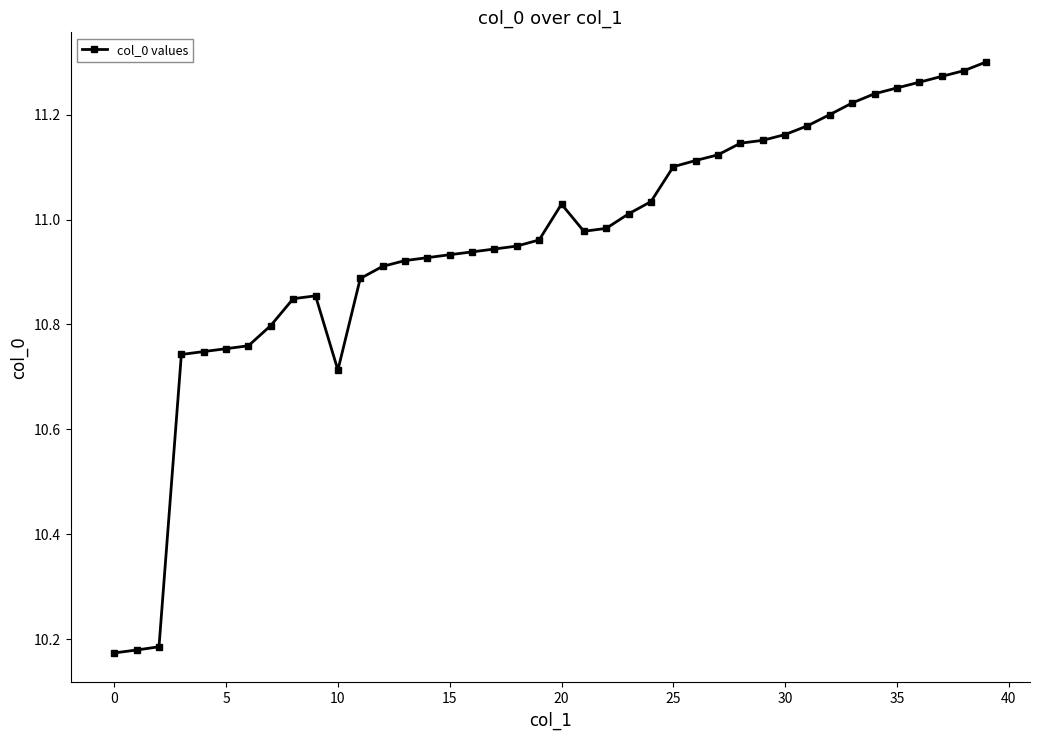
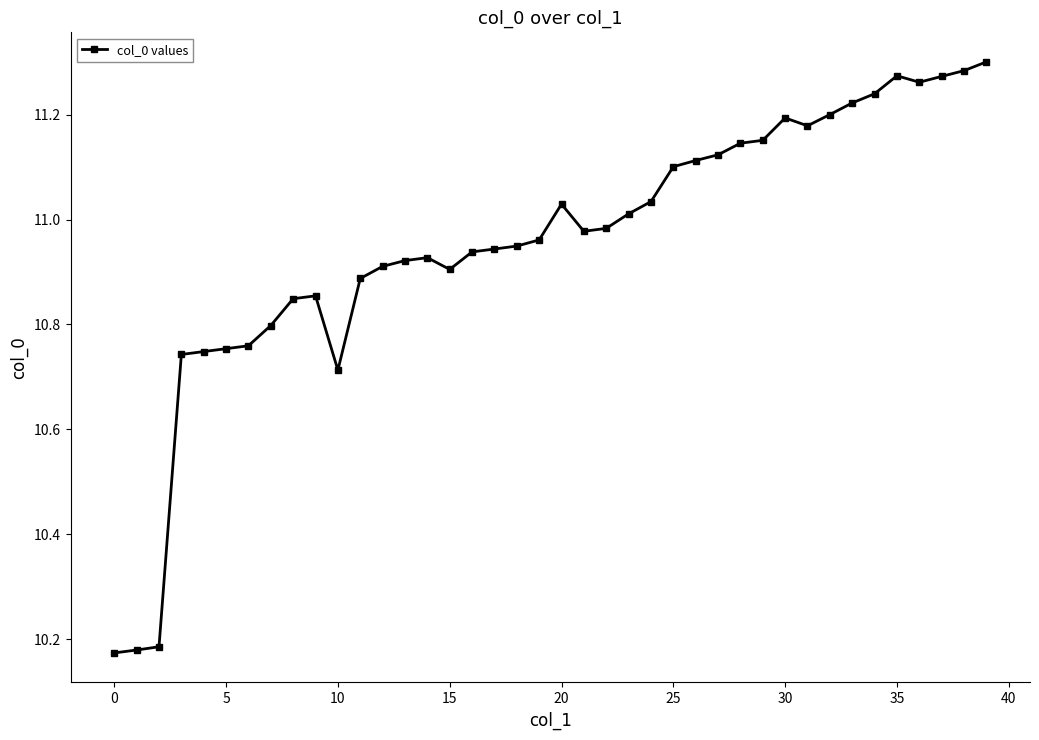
15: 10.93 -> 10.91
30: 11.16 -> 11.19
35: 11.25 -> 11.27
